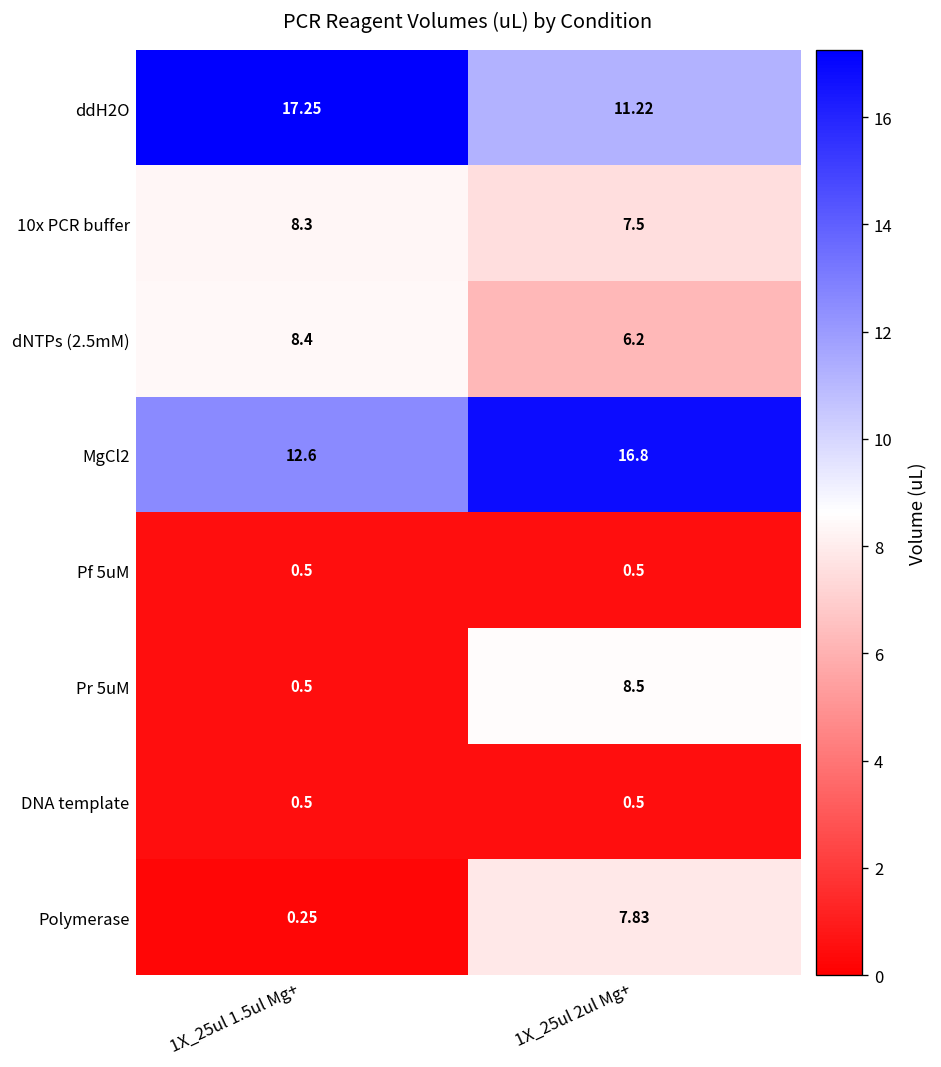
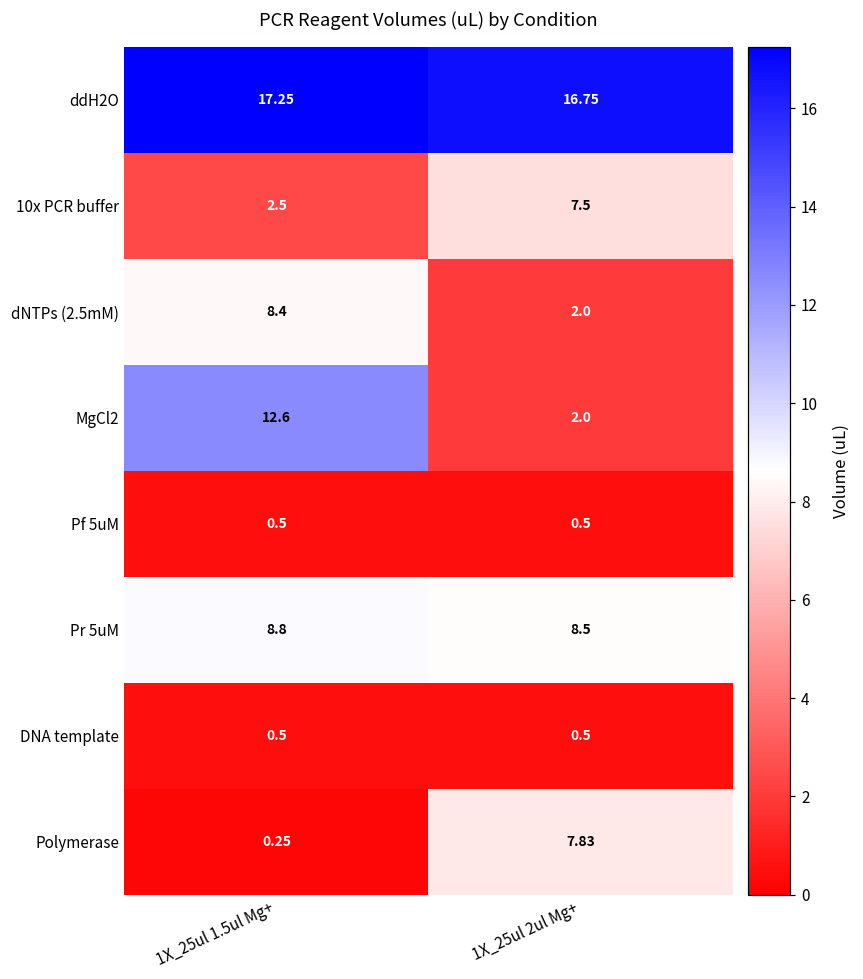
ddH2O, 1X_25ul 2ul Mg+: 11.22 -> 16.75
10x PCR buffer, 1X_25ul 1.5ul Mg+: 8.3 -> 2.5
dNTPs (2.5mM), 1X_25ul 2ul Mg+: 6.2 -> 2.0
MgCl2, 1X_25ul 2ul Mg+: 16.8 -> 2.0
Pr 5uM, 1X_25ul 1.5ul Mg+: 0.5 -> 8.8
